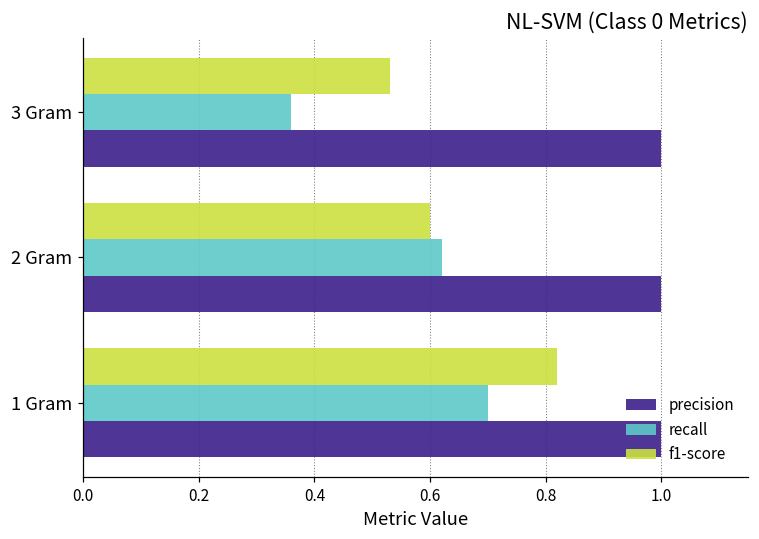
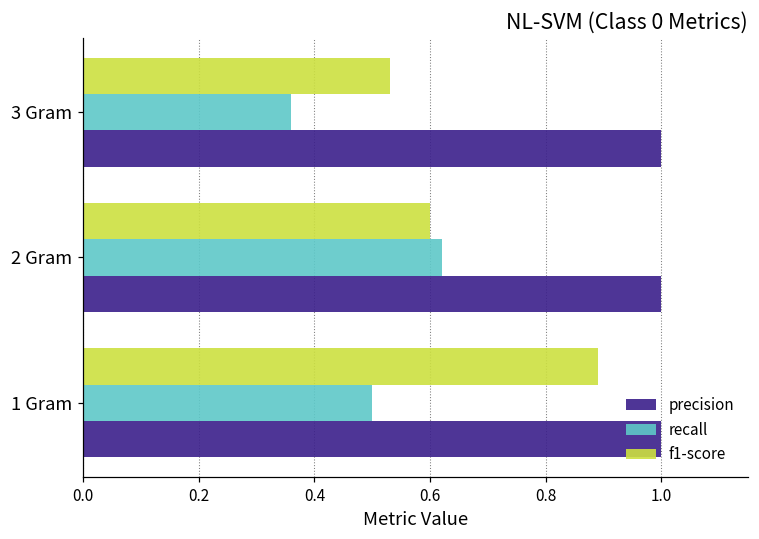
f1-score, 1 Gram: 0.82 -> 0.89
recall, 1 Gram: 0.7 -> 0.5
